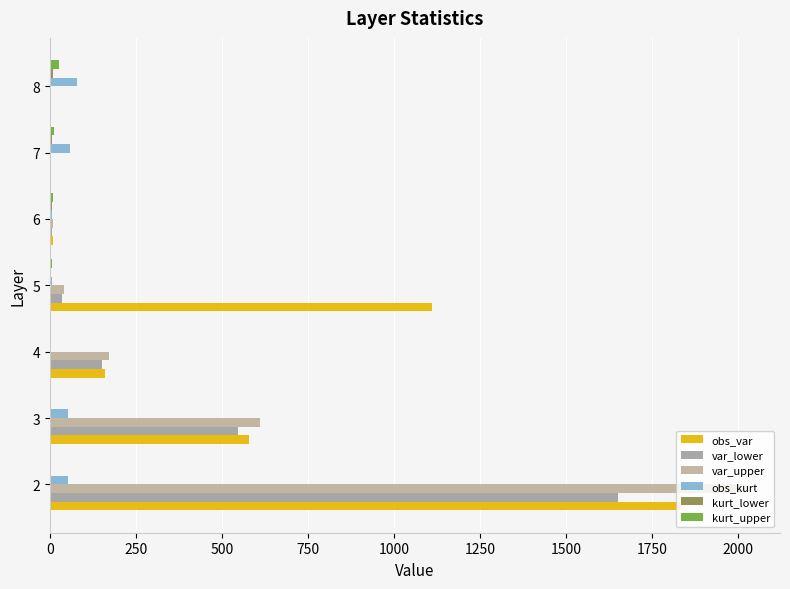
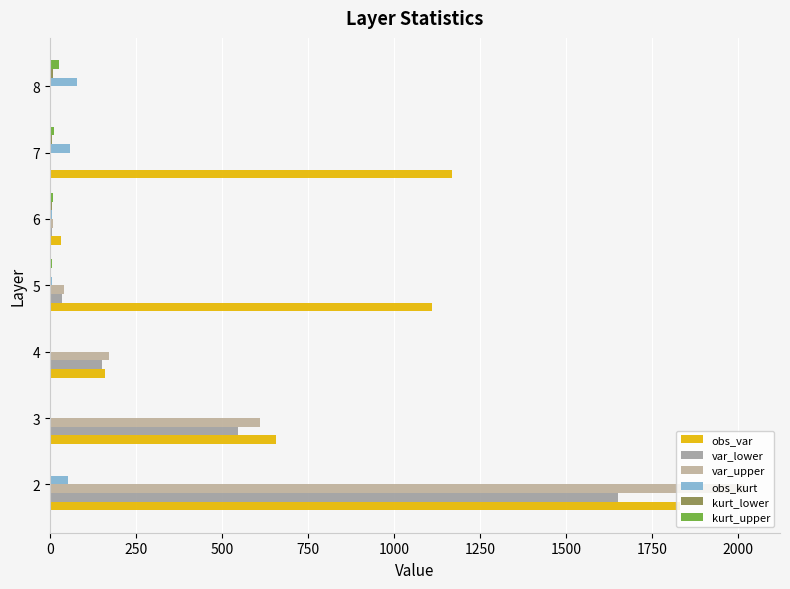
obs_var, 7: 0 -> 1170
obs_var, 6: 10 -> 30
obs_kurt, 3: 50 -> 0
obs_var, 3: 580 -> 660
